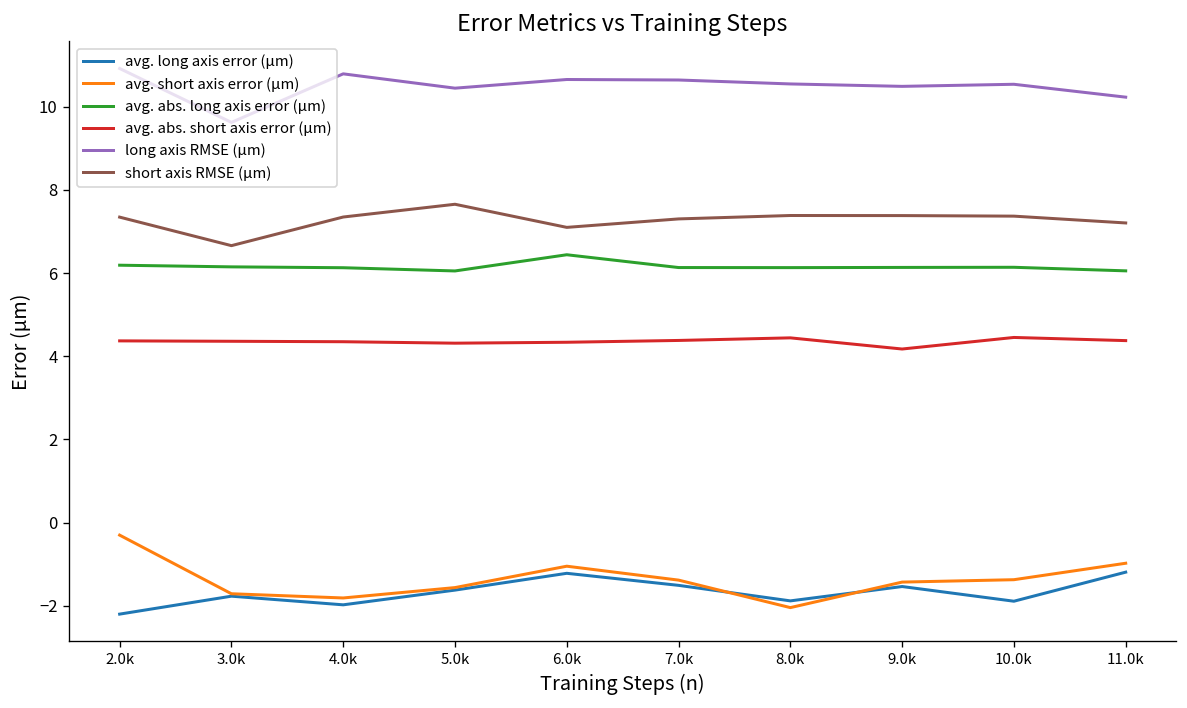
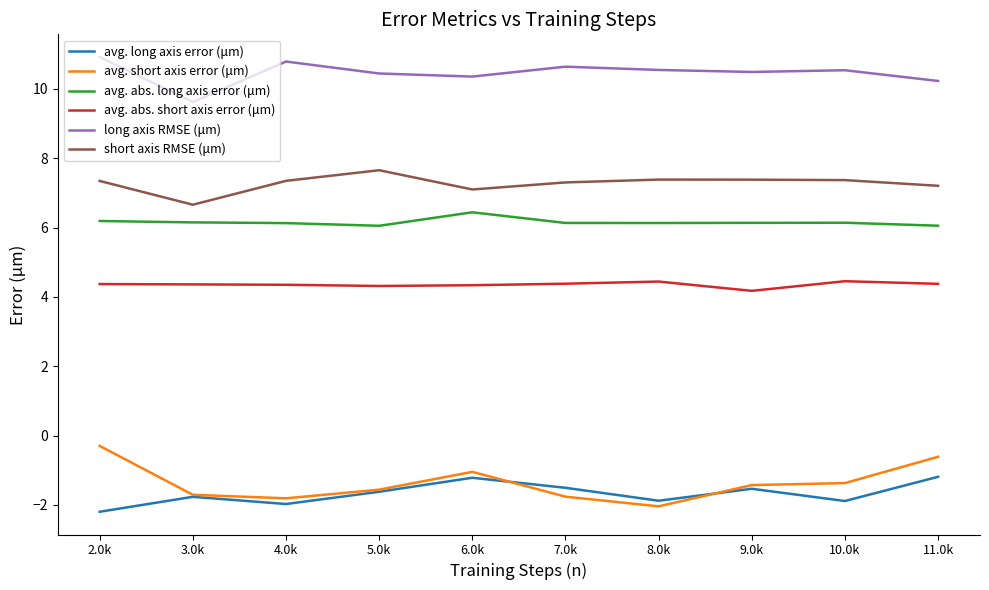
long axis RMSE (μm), 6.0k: 10.7 -> 10.4
avg. short axis error (μm), 7.0k: -1.4 -> -1.8
avg. short axis error (μm), 11.0k: -1.0 -> -0.6
